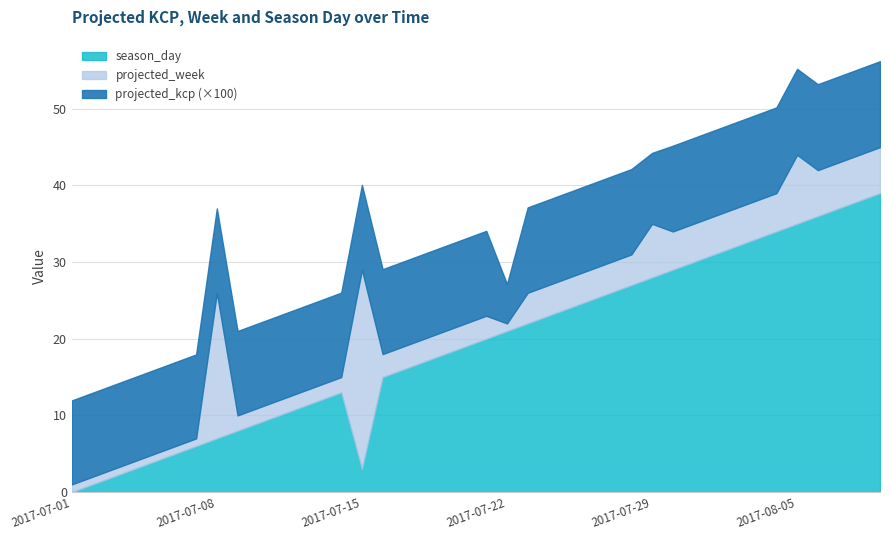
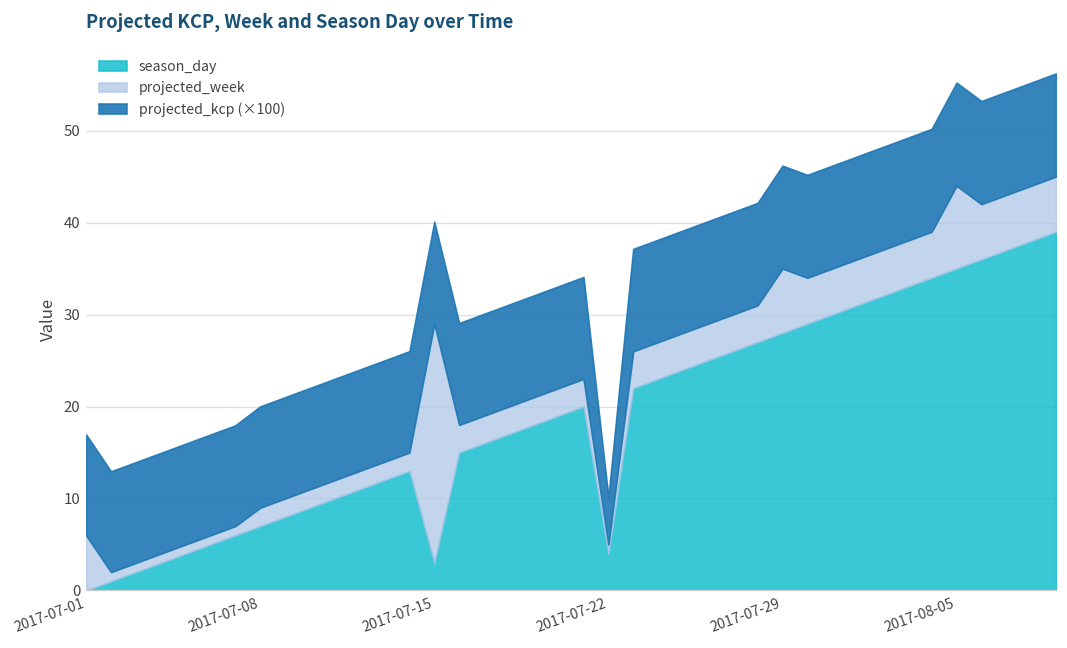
projected_week, 2017-07-01: 1 -> 6
projected_week, 2017-07-08: 19 -> 2
season_day, 2017-07-22: 21 -> 4
projected_kcp (×100), 2017-07-29: 9 -> 11
